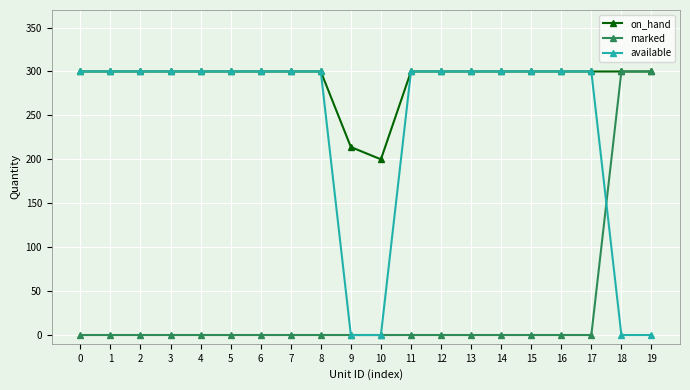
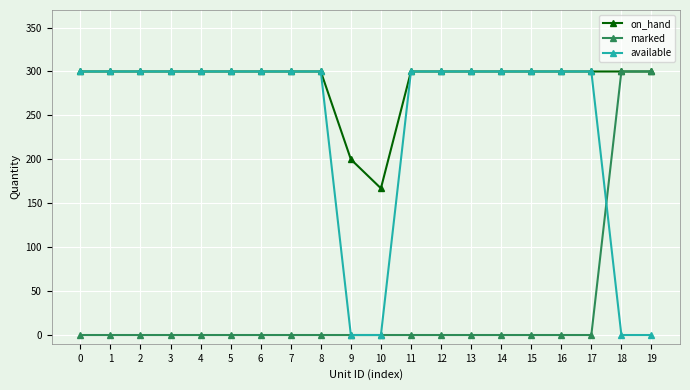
on_hand, 9: 210 -> 200
on_hand, 10: 200 -> 170
